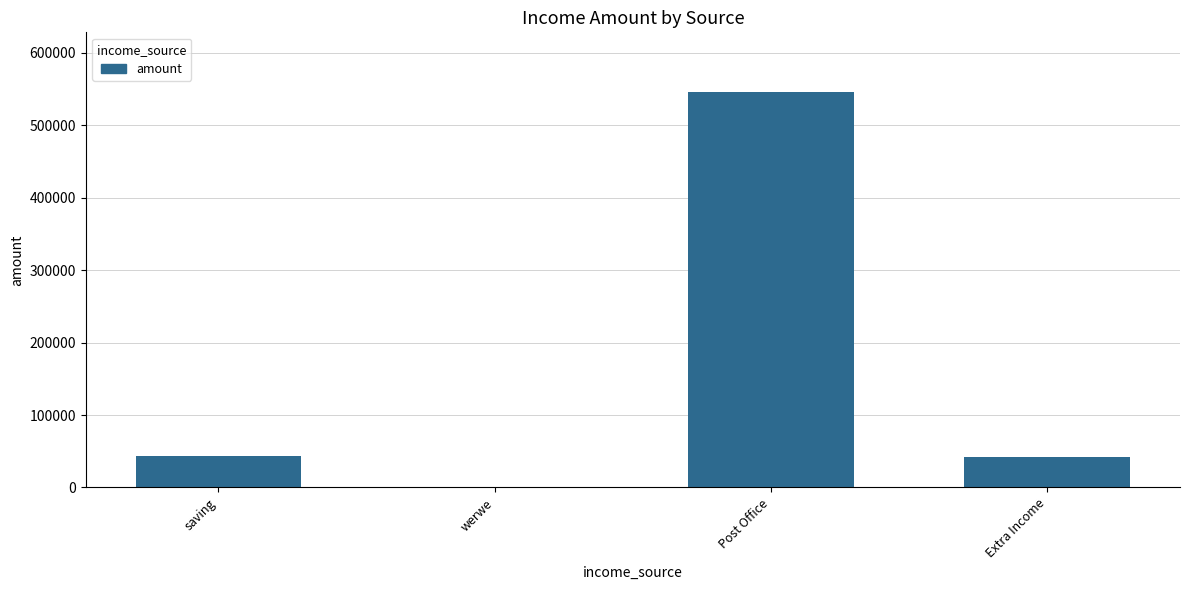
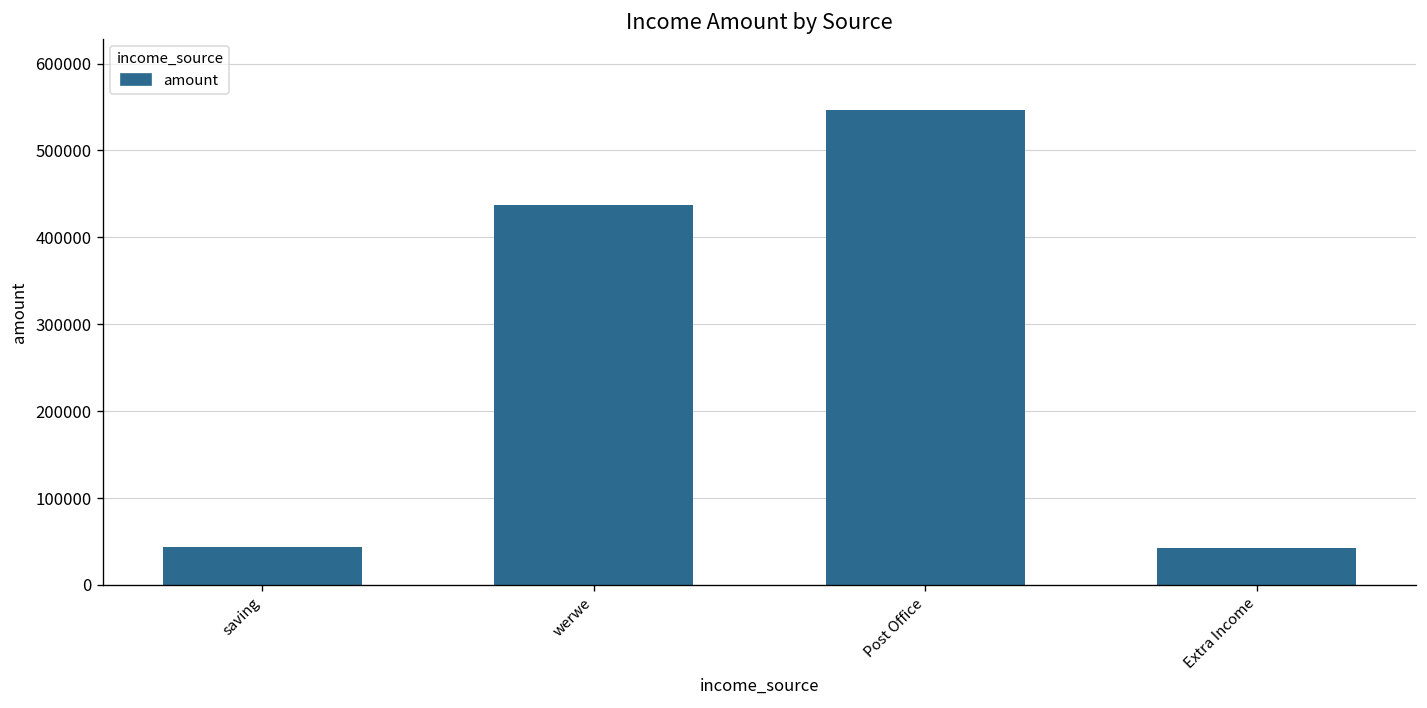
werwe: 0 -> 440000
